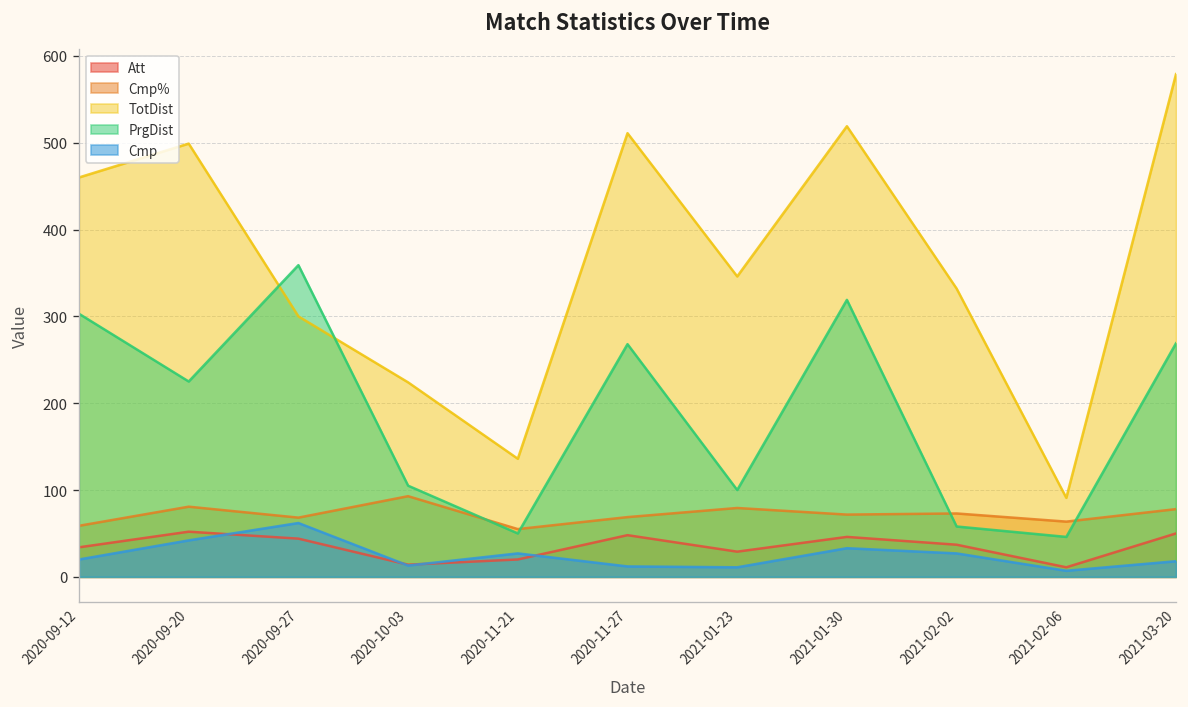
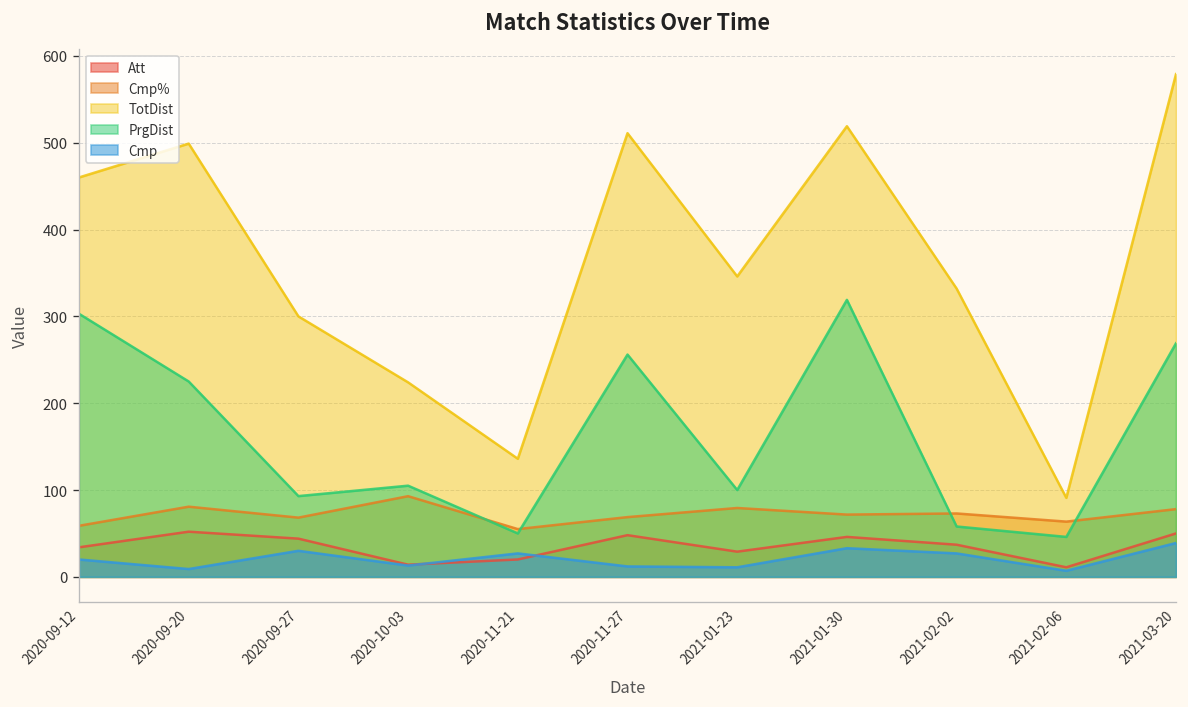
Cmp, 2020-09-20: 40 -> 10
PrgDist, 2020-09-27: 360 -> 90
Cmp, 2020-09-27: 60 -> 30
PrgDist, 2020-11-27: 270 -> 260
Cmp, 2021-03-20: 20 -> 40
